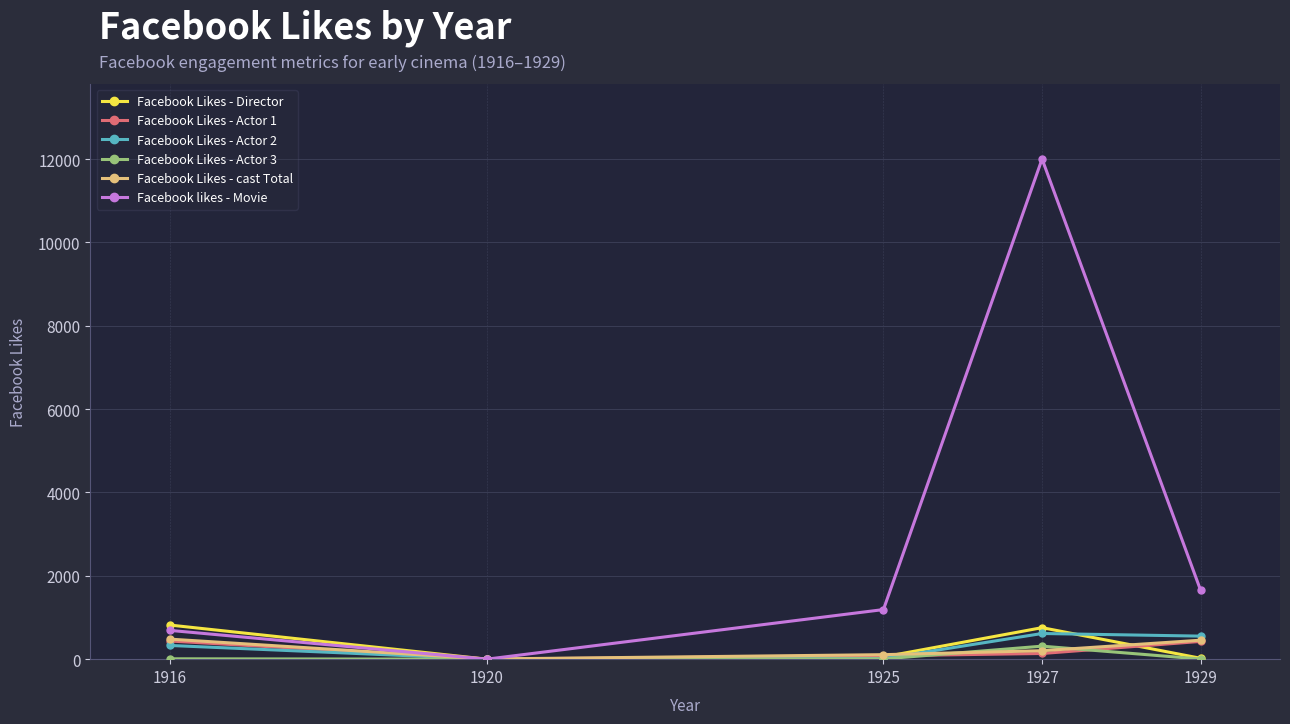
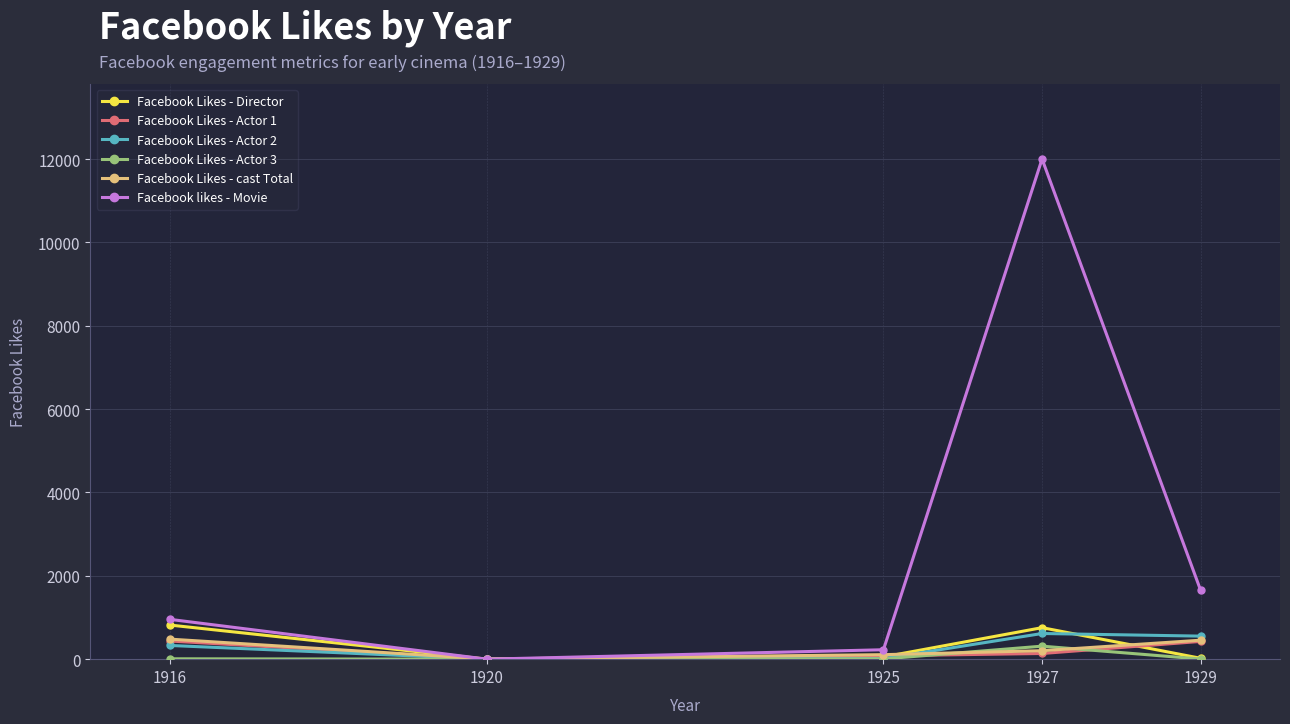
Facebook likes - Movie, 1916: 700 -> 1000
Facebook likes - Movie, 1925: 1200 -> 200
